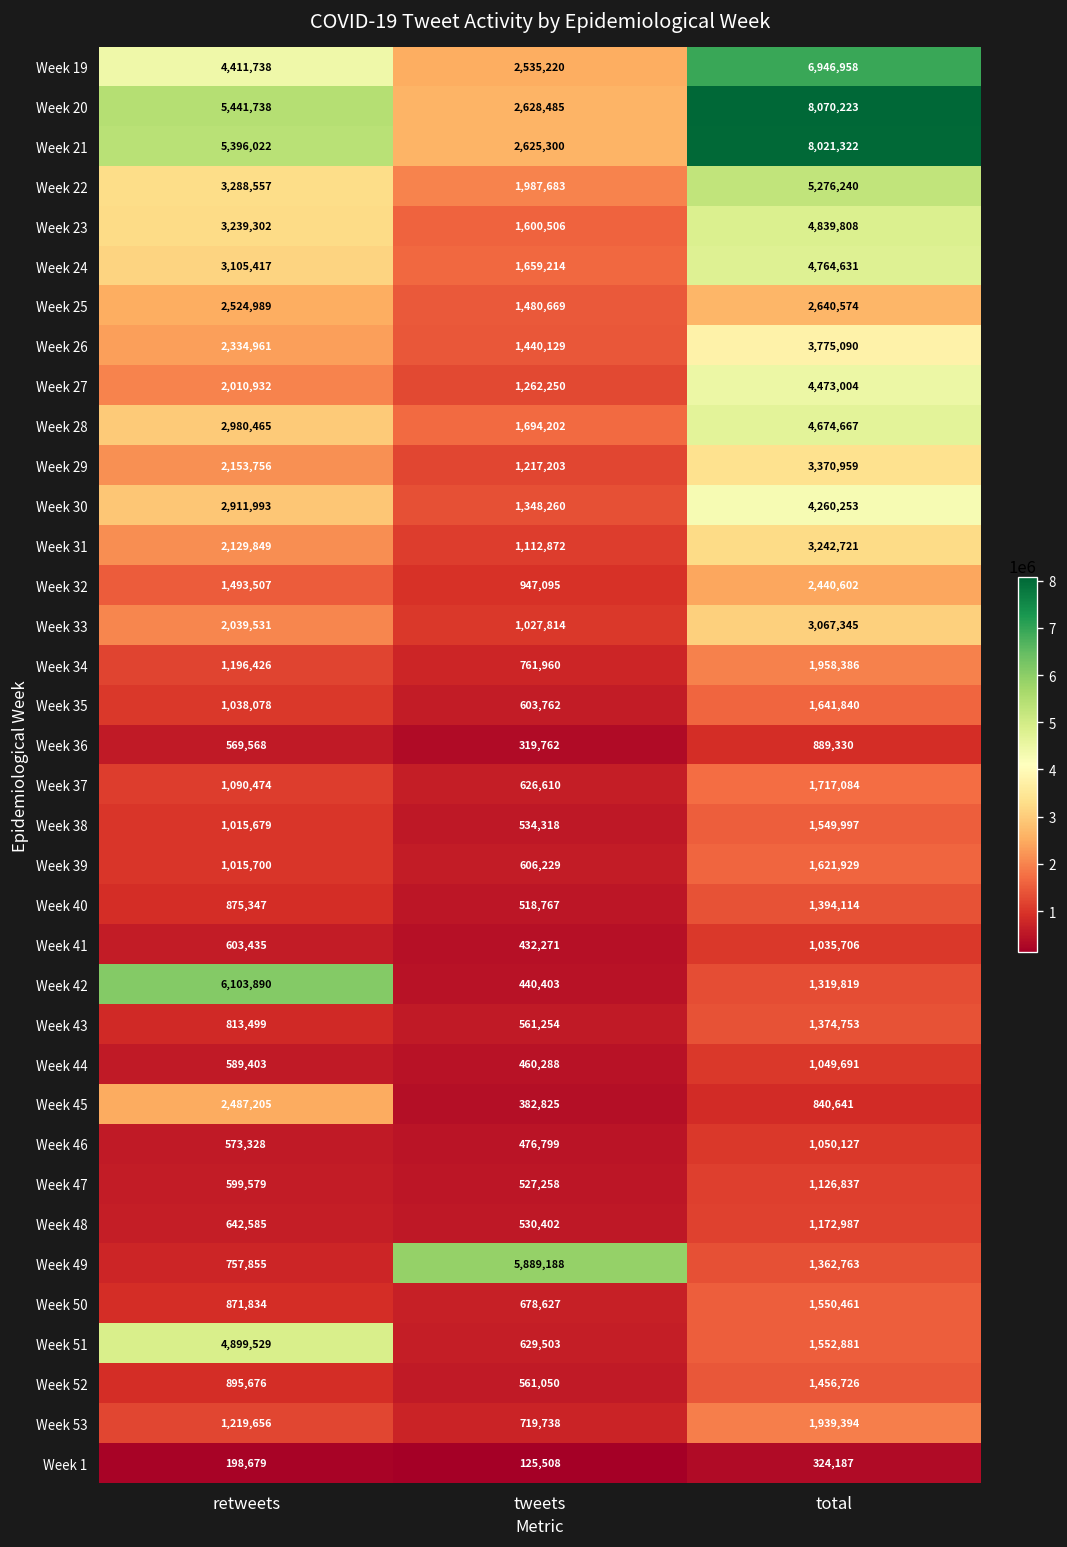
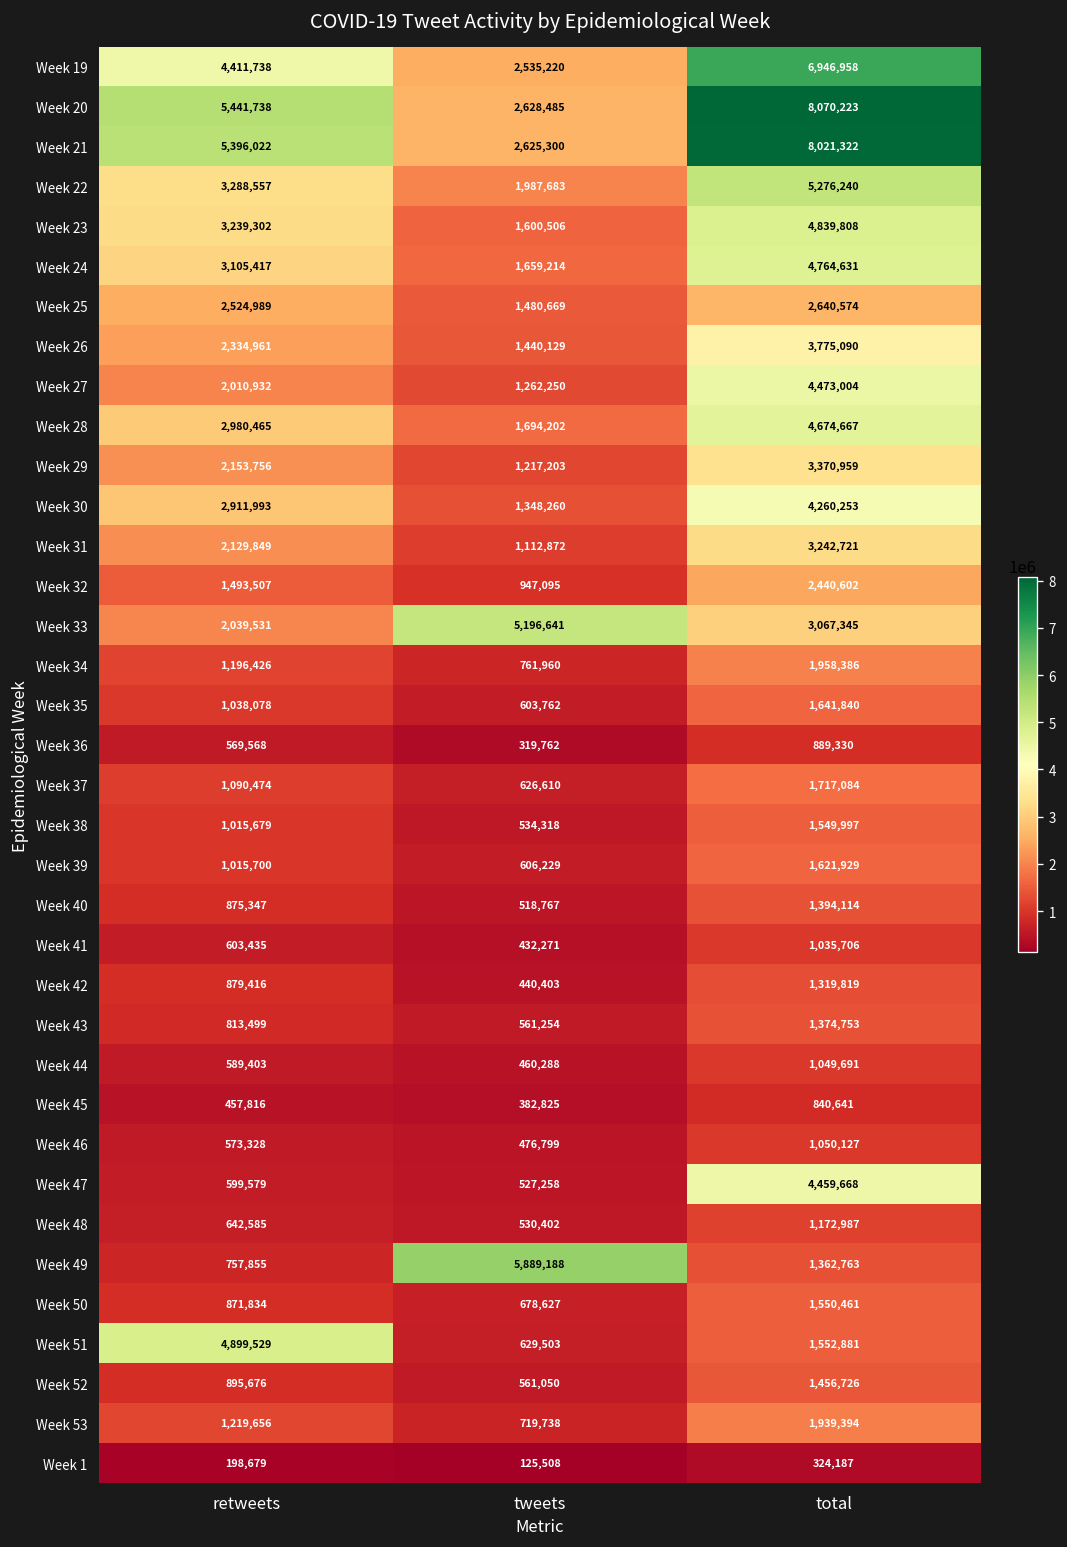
Week 33, tweets: 1,027,814 -> 5,196,641
Week 42, retweets: 6,103,890 -> 879,416
Week 45, retweets: 2,487,205 -> 457,816
Week 47, total: 1,126,837 -> 4,459,668
